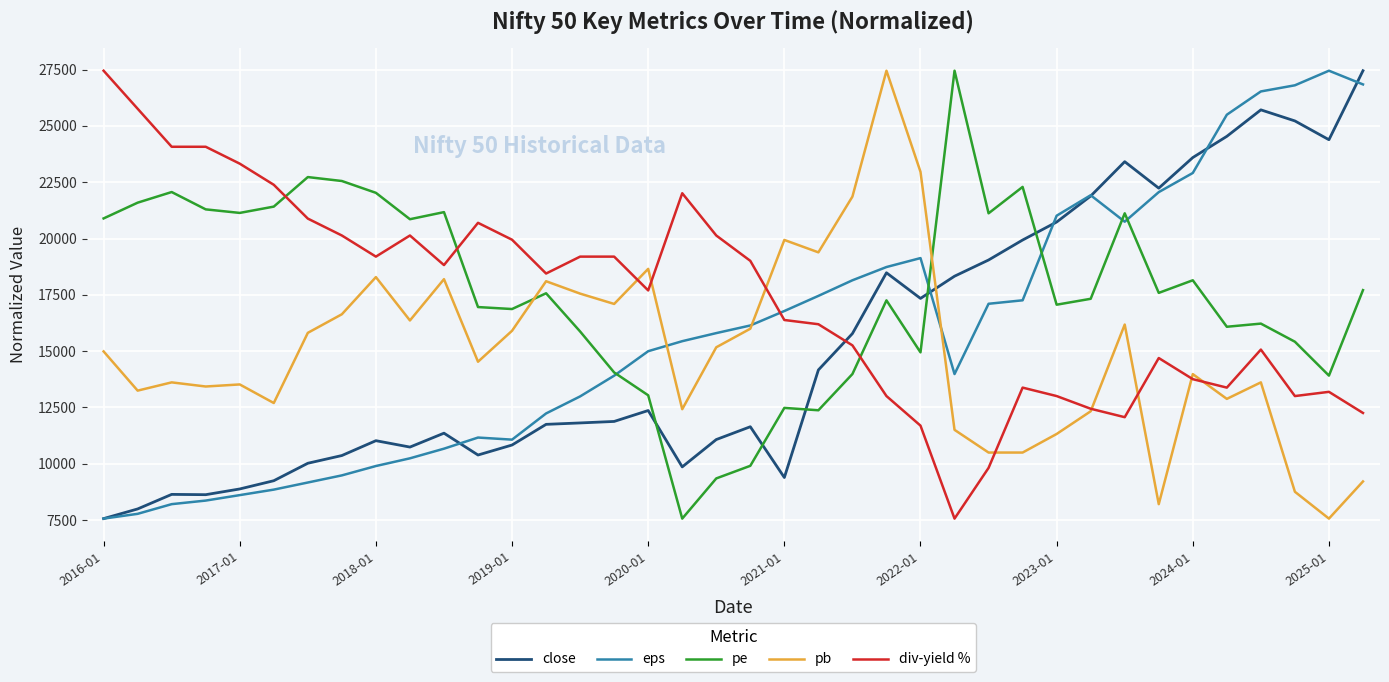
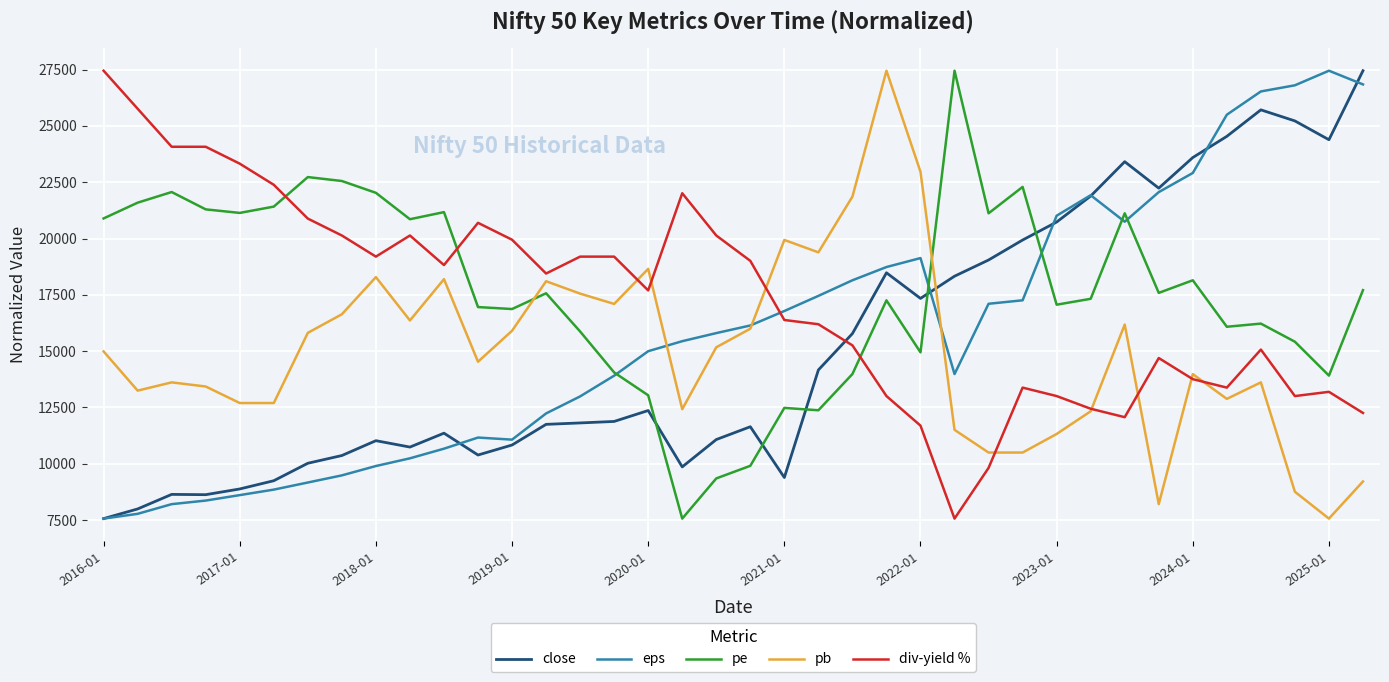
pb, 2017-01: 13500 -> 12700
